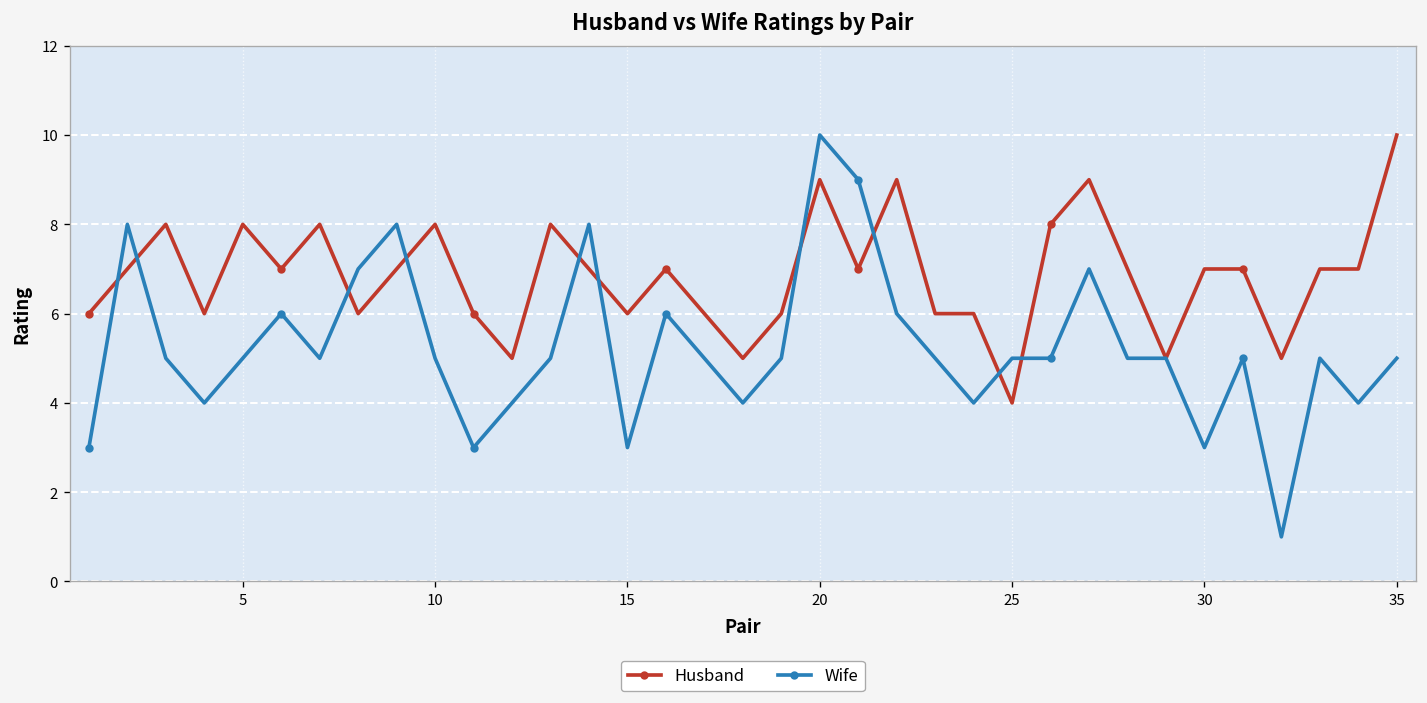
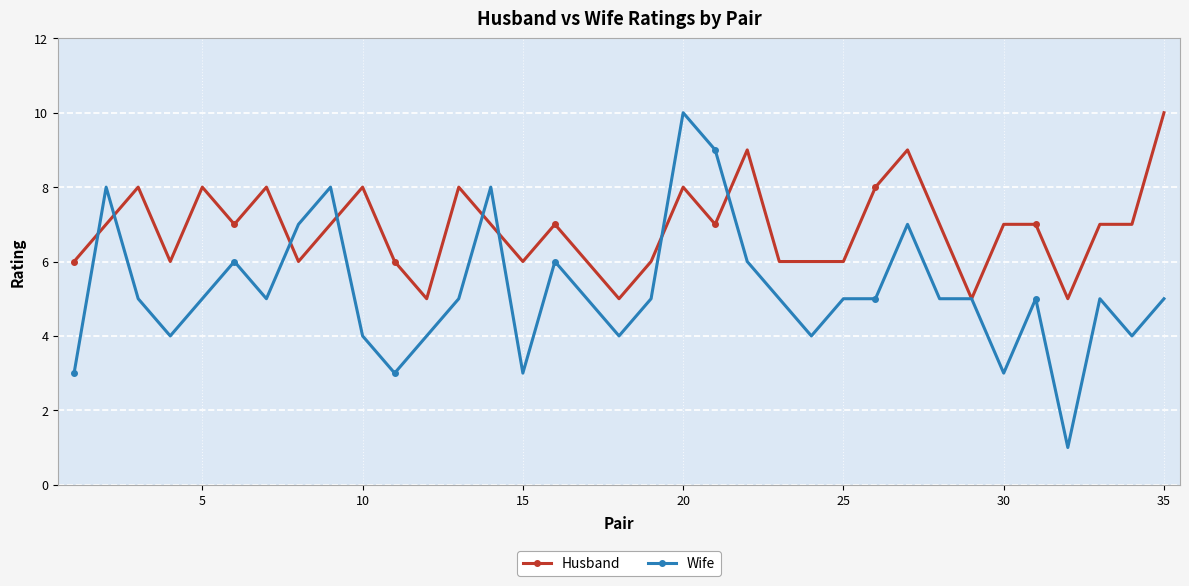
Wife, 10: 5 -> 4
Husband, 20: 9 -> 8
Husband, 25: 4 -> 6
